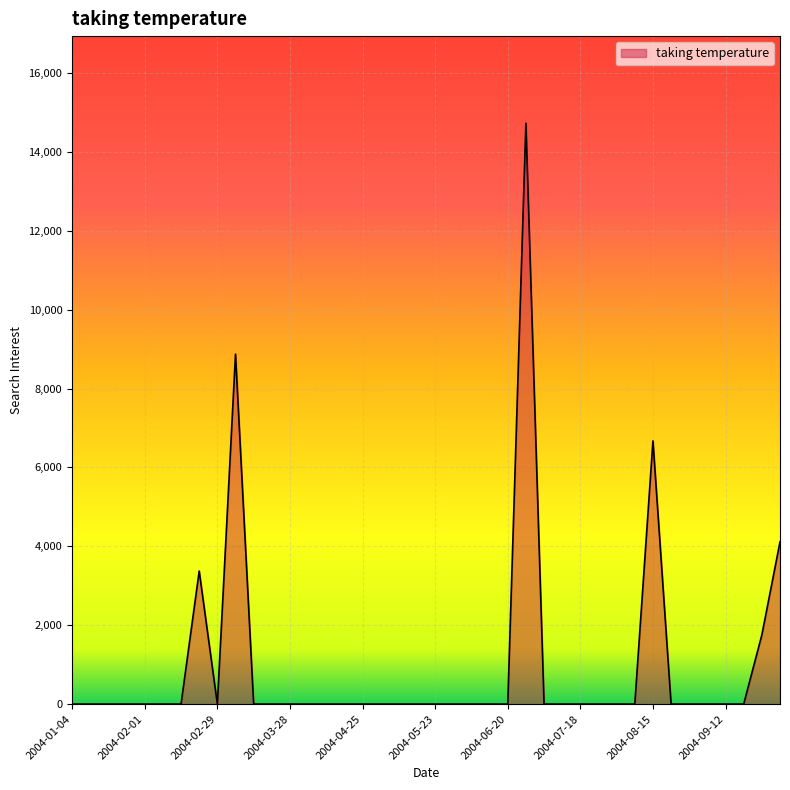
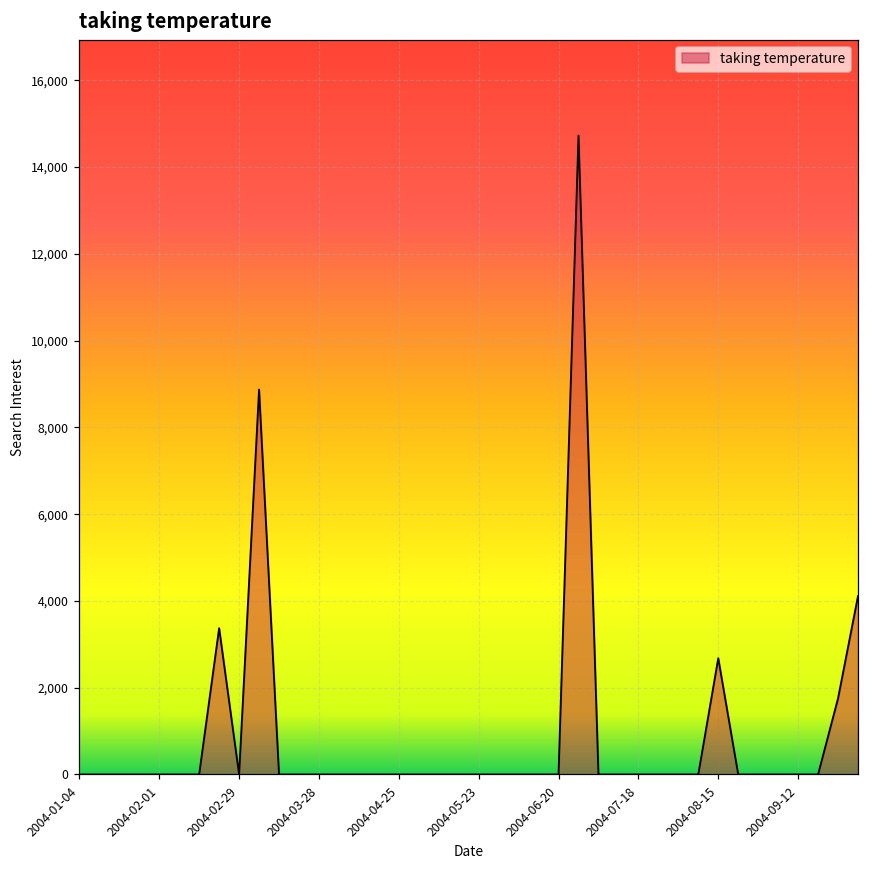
2004-08-15: 6,700 -> 2,700
